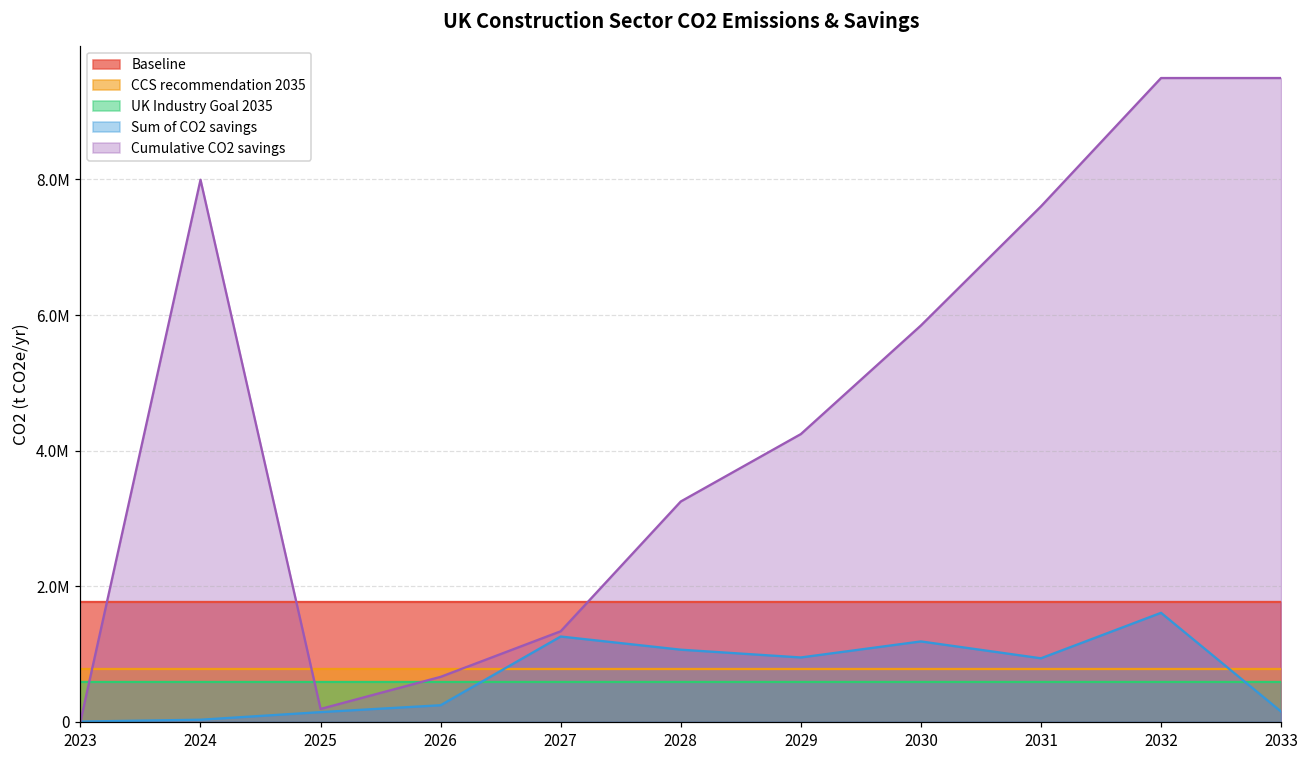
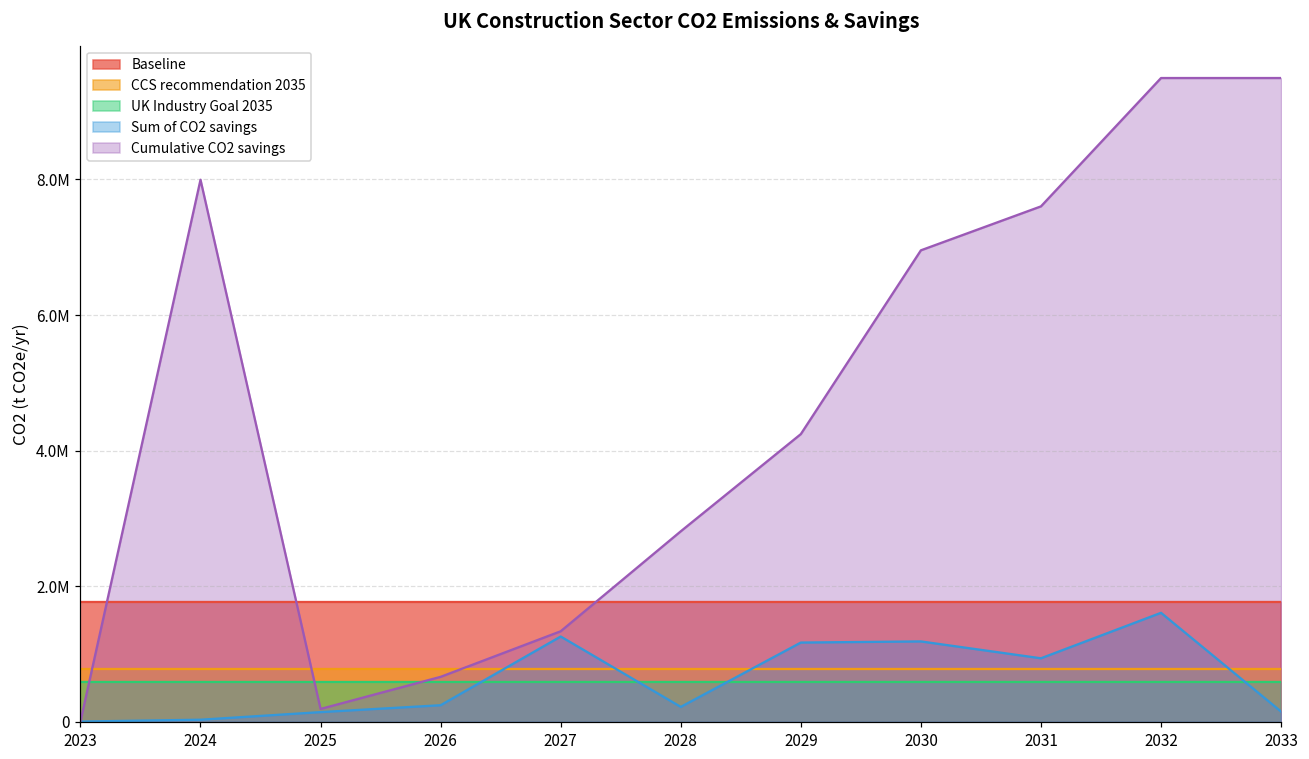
Sum of CO2 savings, 2028: 1100000 -> 200000
Cumulative CO2 savings, 2028: 3300000 -> 2800000
Sum of CO2 savings, 2029: 1000000 -> 1200000
Cumulative CO2 savings, 2030: 5800000 -> 7000000
